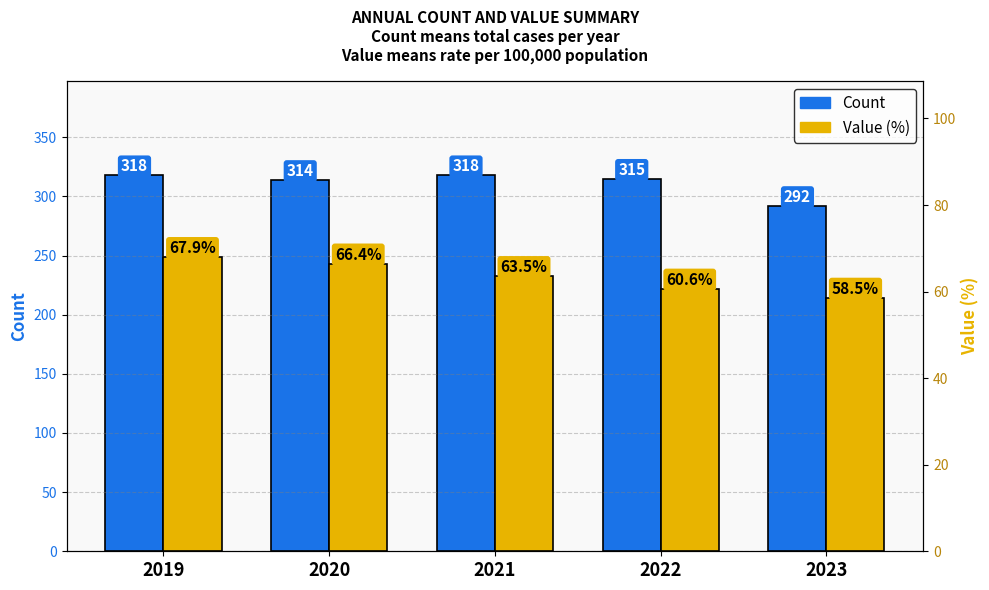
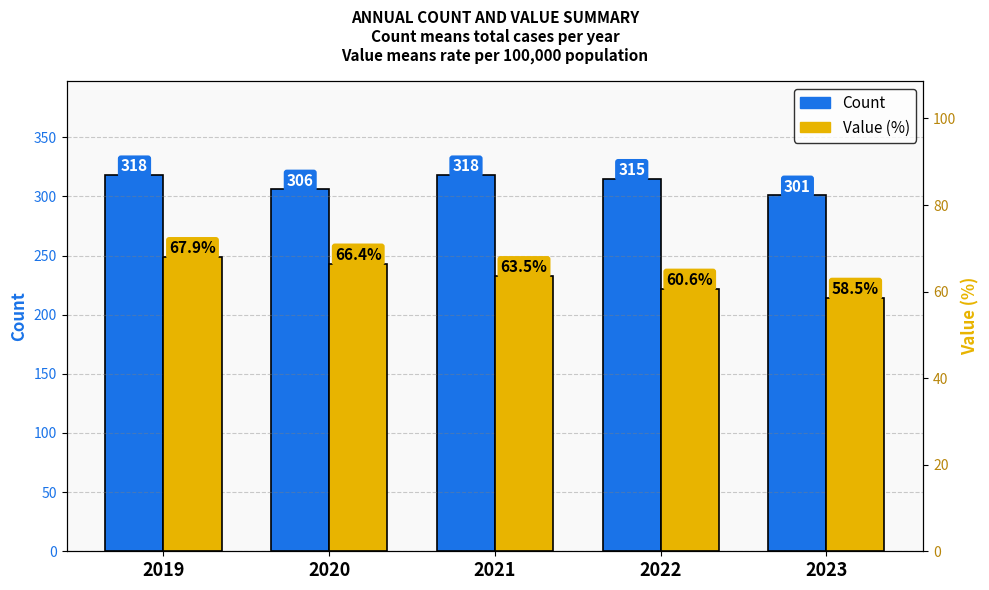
Count, 2020: 314 -> 306
Count, 2023: 292 -> 301
